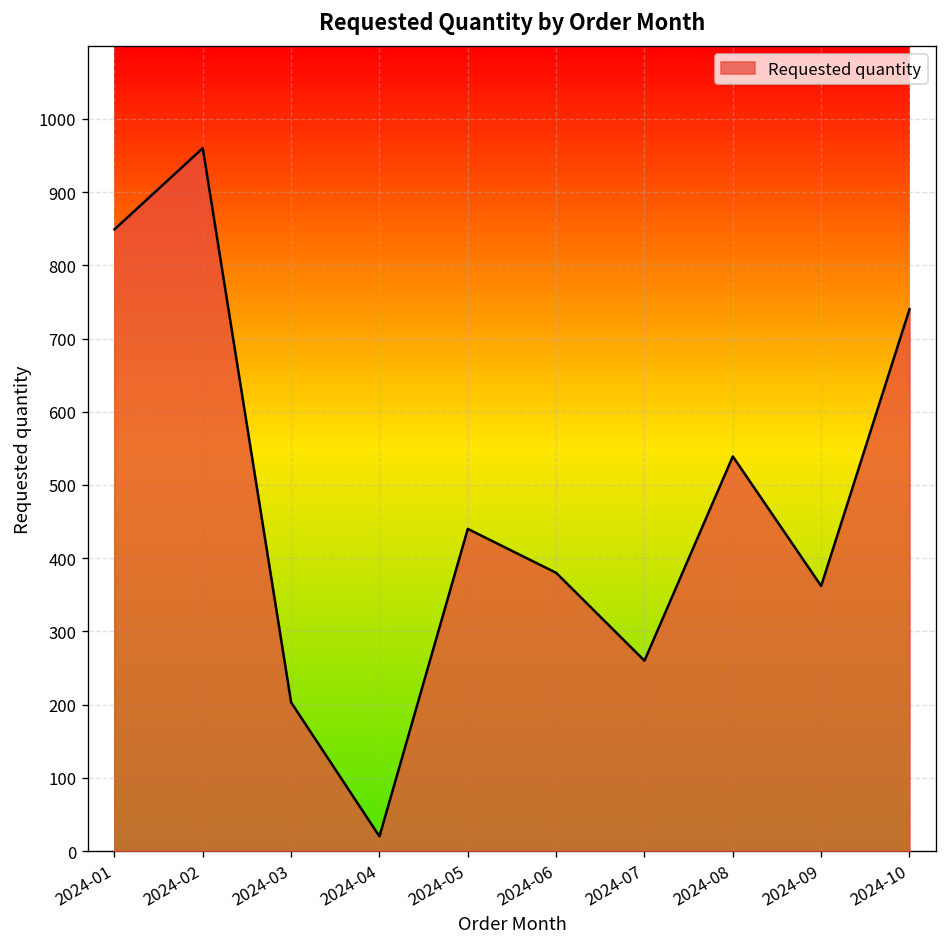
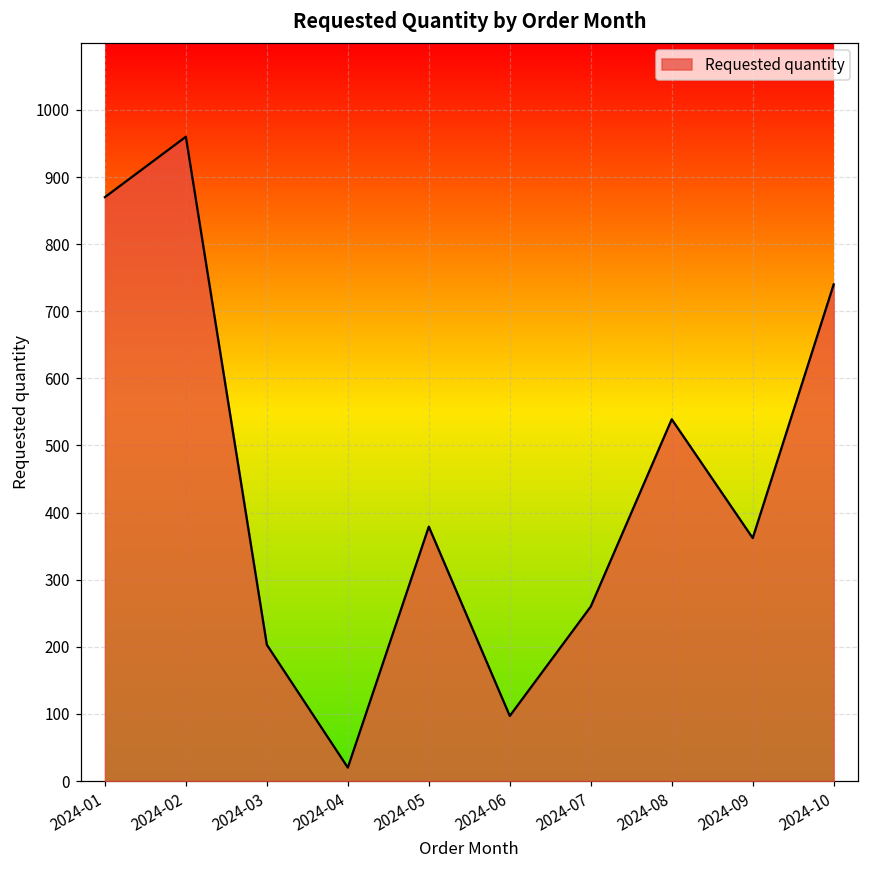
2024-01: 850 -> 870
2024-05: 440 -> 380
2024-06: 380 -> 100
